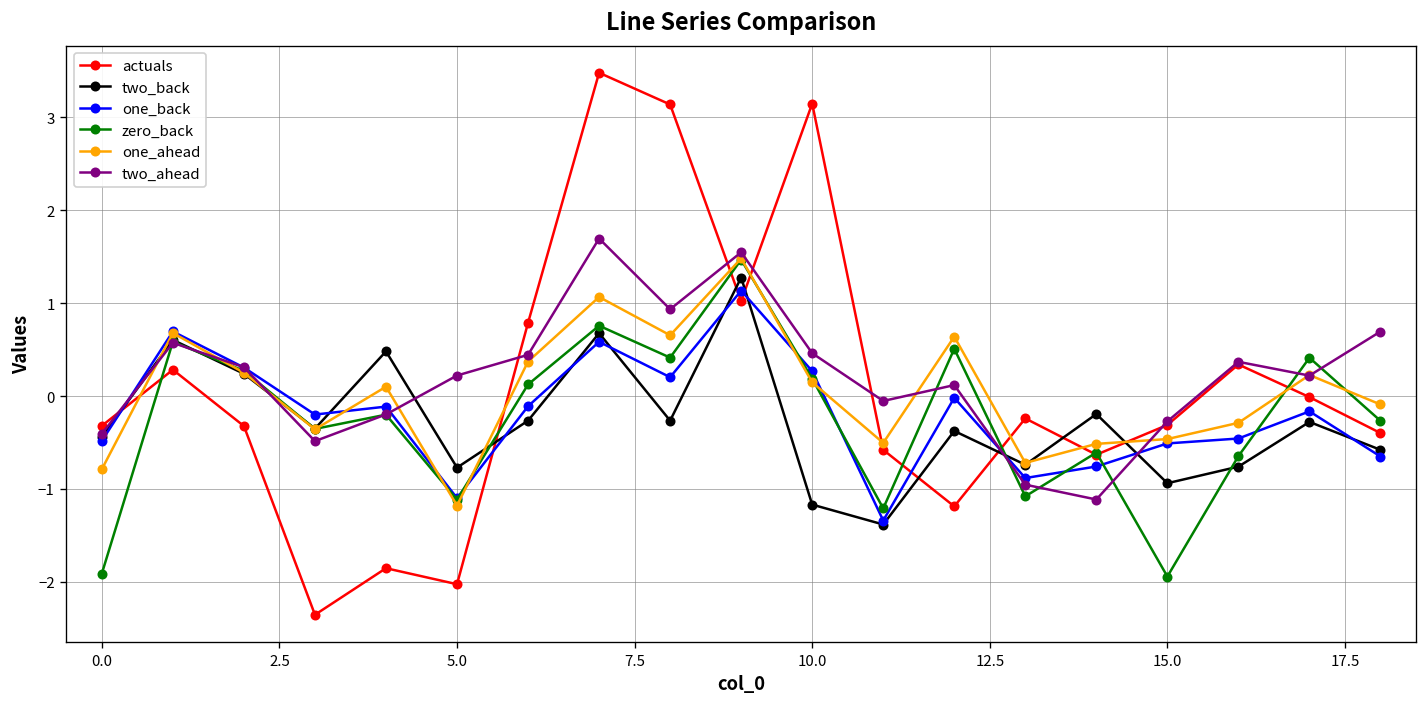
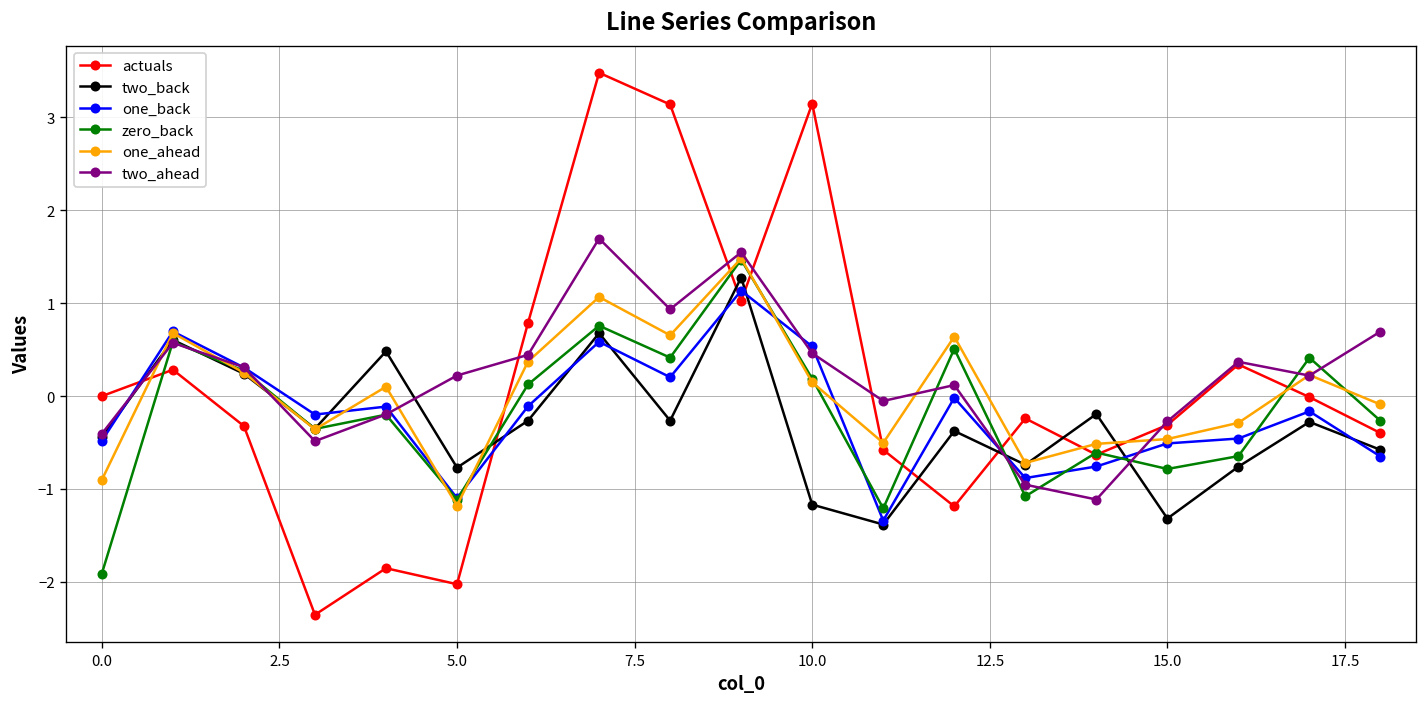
actuals, 0.0: -0.3 -> 0.0
one_ahead, 0.0: -0.8 -> -0.9
one_back, 10.0: 0.3 -> 0.5
two_back, 15.0: -0.9 -> -1.3
zero_back, 15.0: -1.9 -> -0.8
